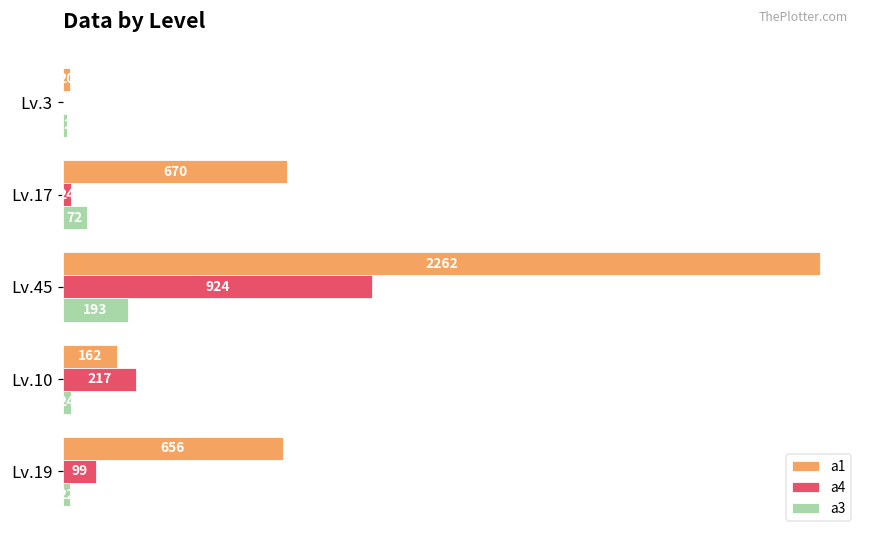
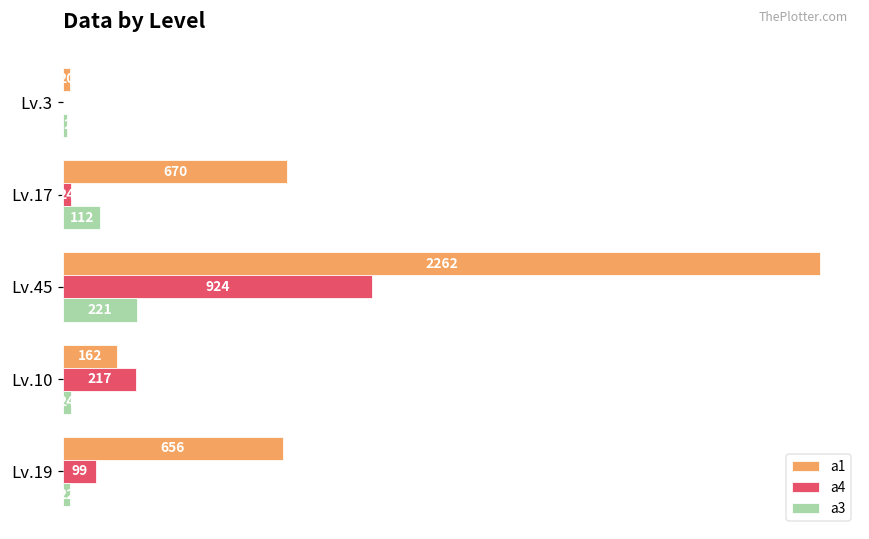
a3, Lv.17: 72 -> 112
a3, Lv.45: 193 -> 221
